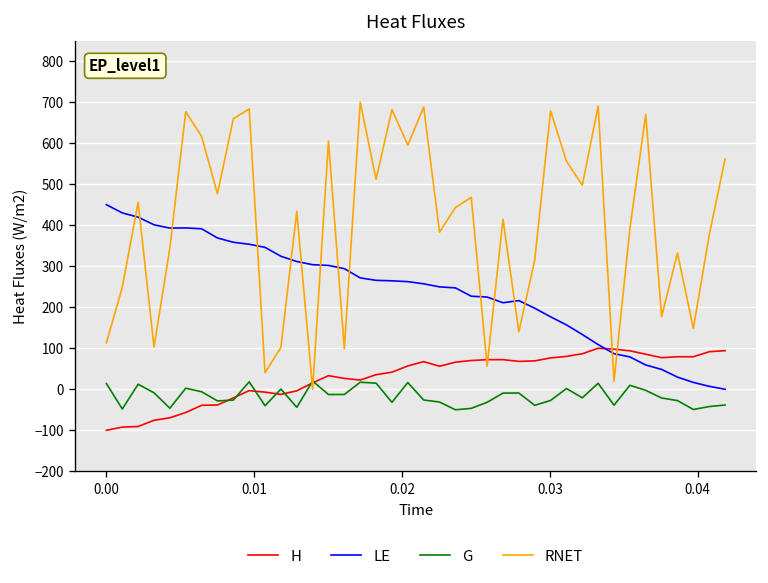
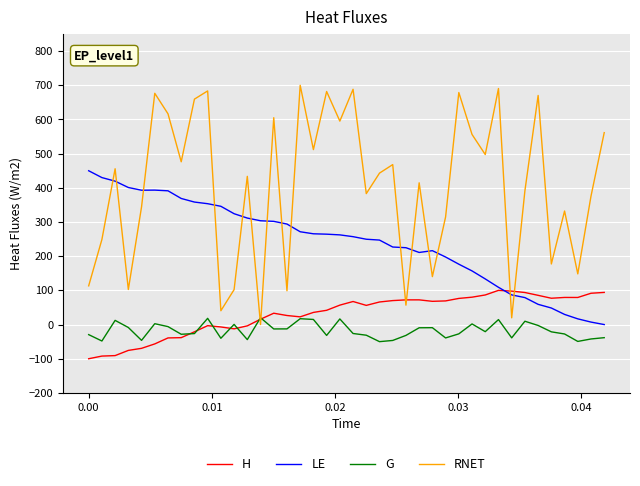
G, 0.00: 10 -> -30
